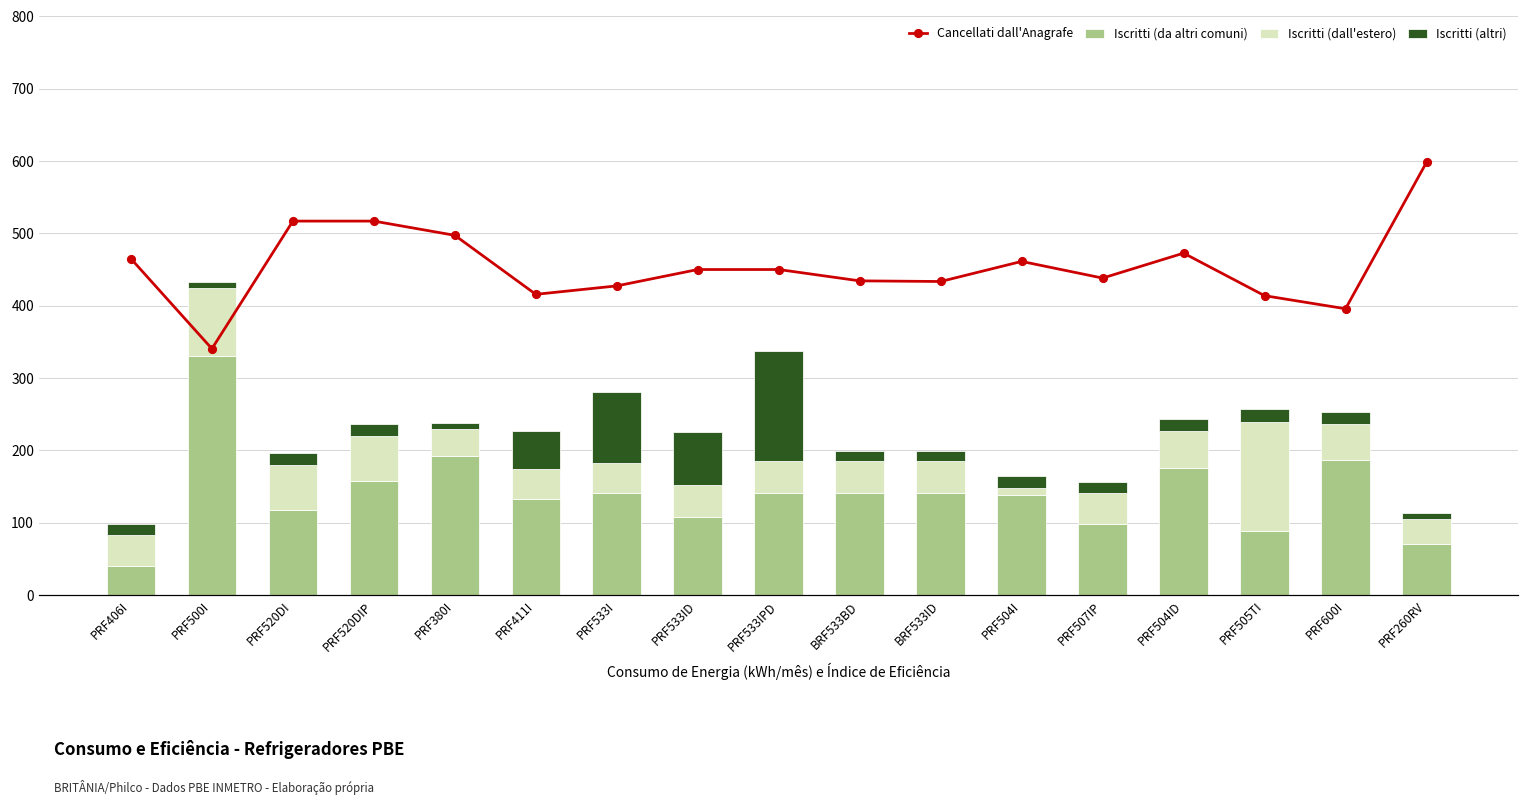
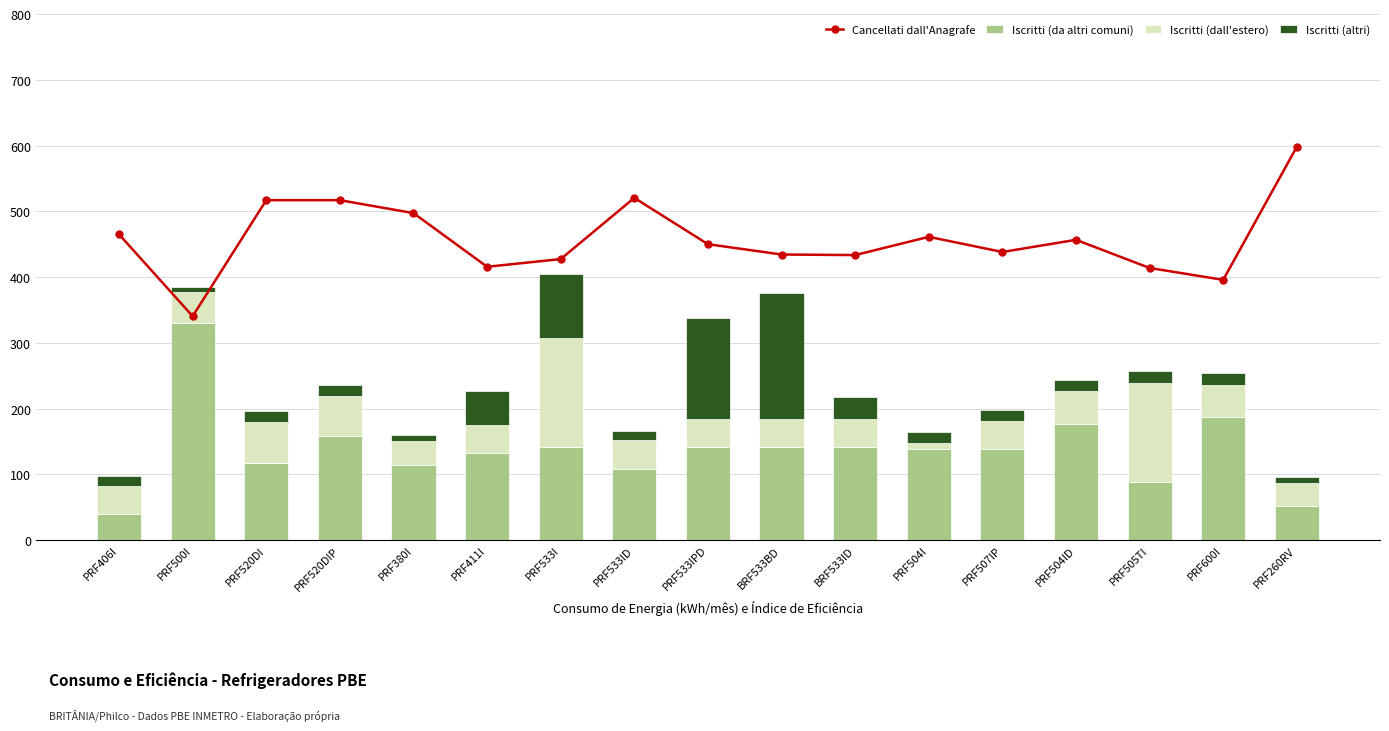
Iscritti (dall'estero), PRF500I: 90 -> 50
Iscritti (da altri comuni), PRF380I: 190 -> 120
Iscritti (dall'estero), PRF533I: 40 -> 170
Cancellati dall'Anagrafe, PRF533ID: 450 -> 520
Iscritti (altri), PRF533ID: 70 -> 10
Iscritti (altri), BRF533BD: 10 -> 190
Iscritti (altri), BRF533ID: 10 -> 30
Iscritti (da altri comuni), PRF507IP: 100 -> 140
Cancellati dall'Anagrafe, PRF504ID: 470 -> 460
Iscritti (da altri comuni), PRF260RV: 70 -> 50
